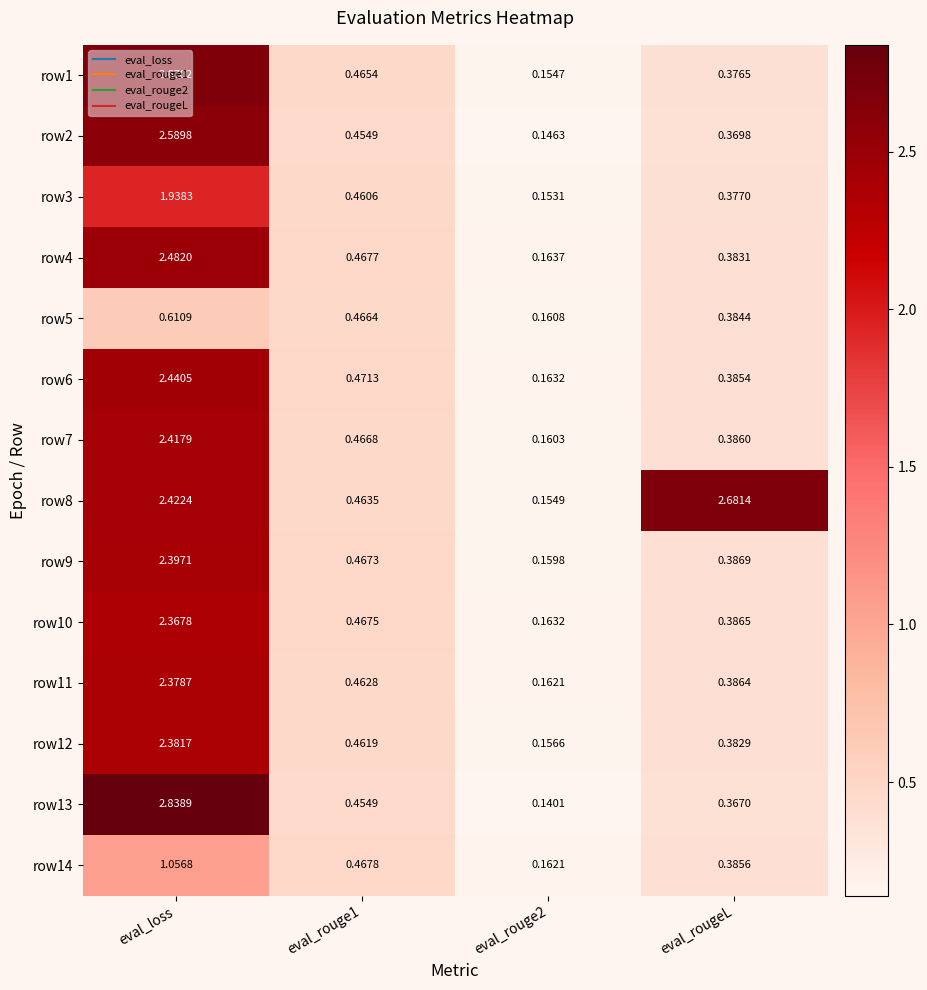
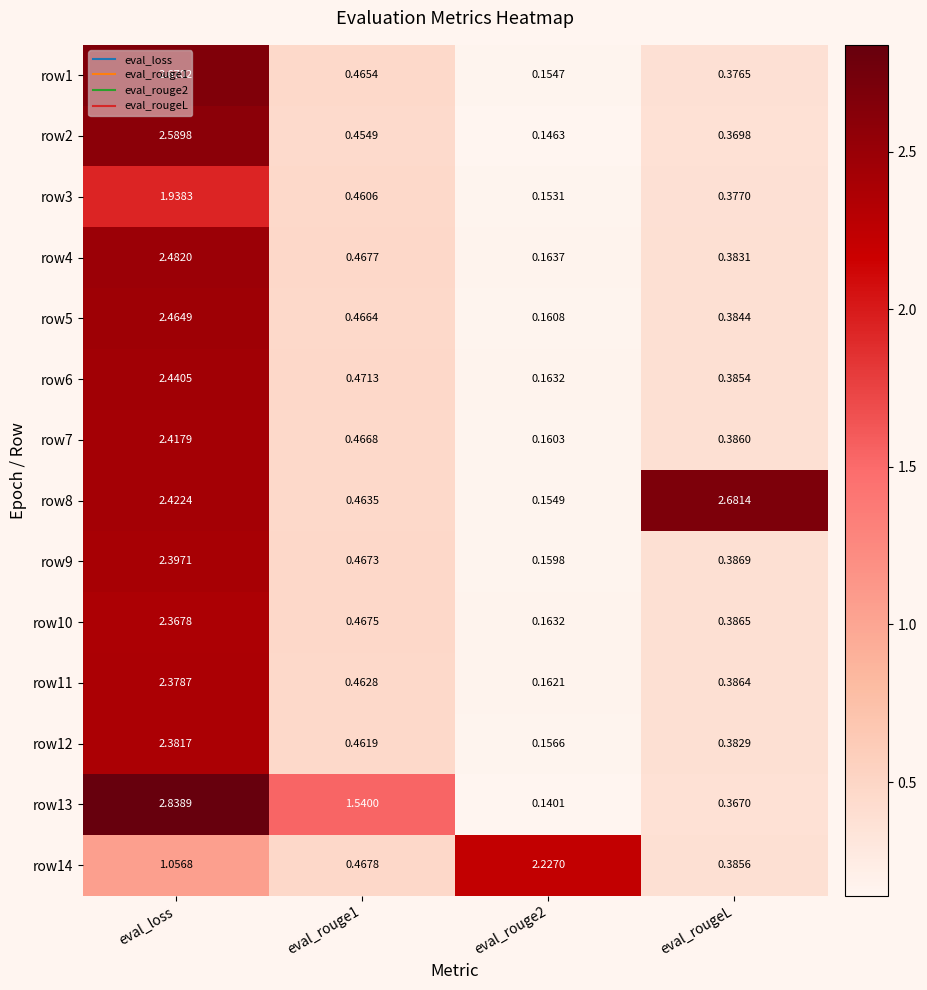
row5, eval_loss: 0.6109 -> 2.4649
row13, eval_rouge1: 0.4549 -> 1.5400
row14, eval_rouge2: 0.1621 -> 2.2270
